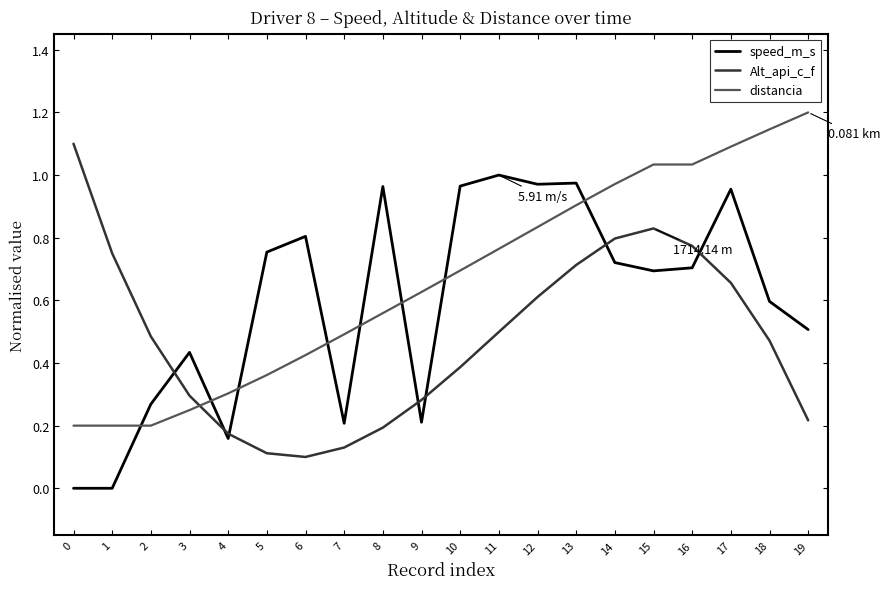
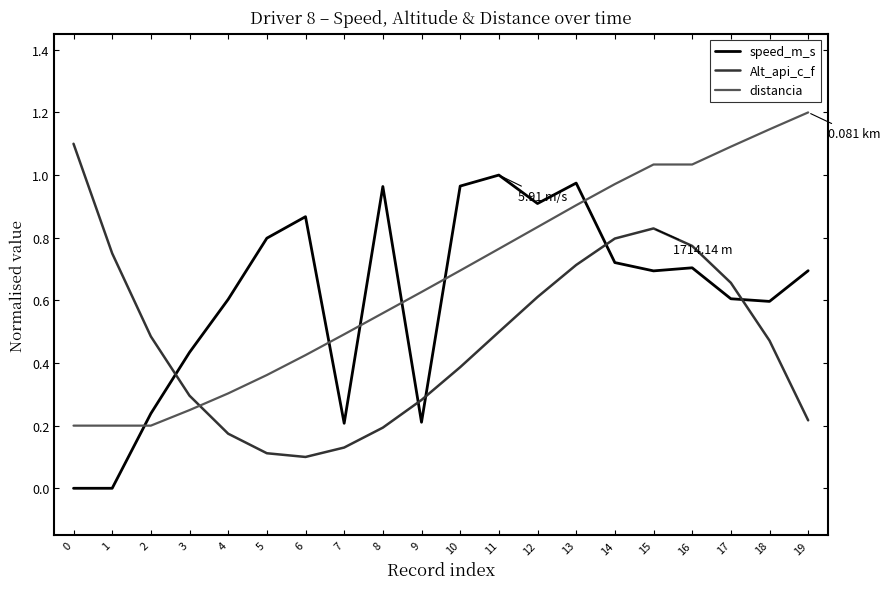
speed_m_s, 2: 0.27 -> 0.24
speed_m_s, 4: 0.16 -> 0.60
speed_m_s, 5: 0.75 -> 0.80
speed_m_s, 6: 0.80 -> 0.87
speed_m_s, 12: 0.97 -> 0.91
speed_m_s, 17: 0.95 -> 0.61
speed_m_s, 19: 0.51 -> 0.69
